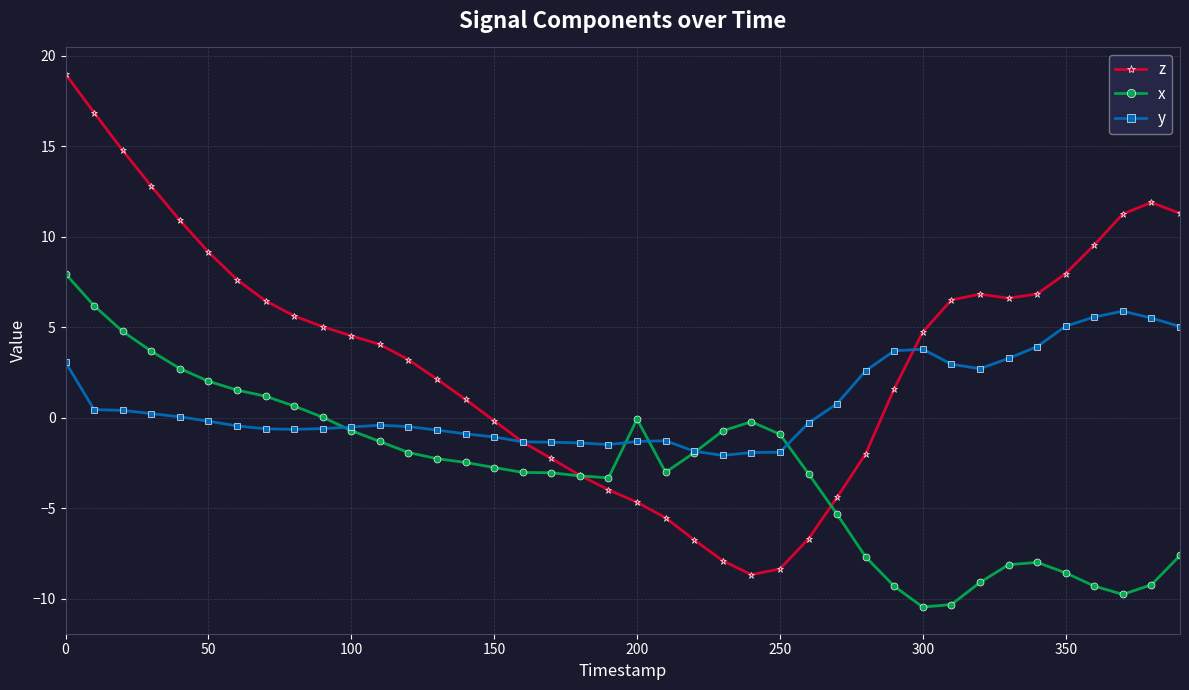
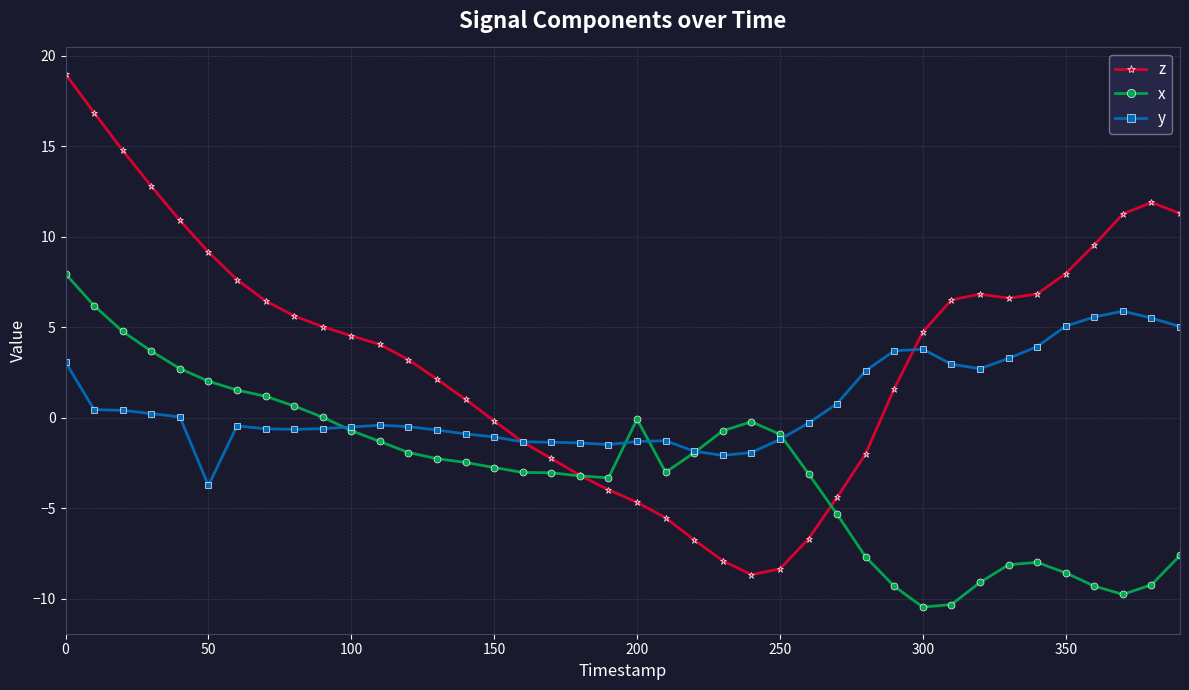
y, 50: -0.2 -> -3.7
y, 250: -1.9 -> -1.2
